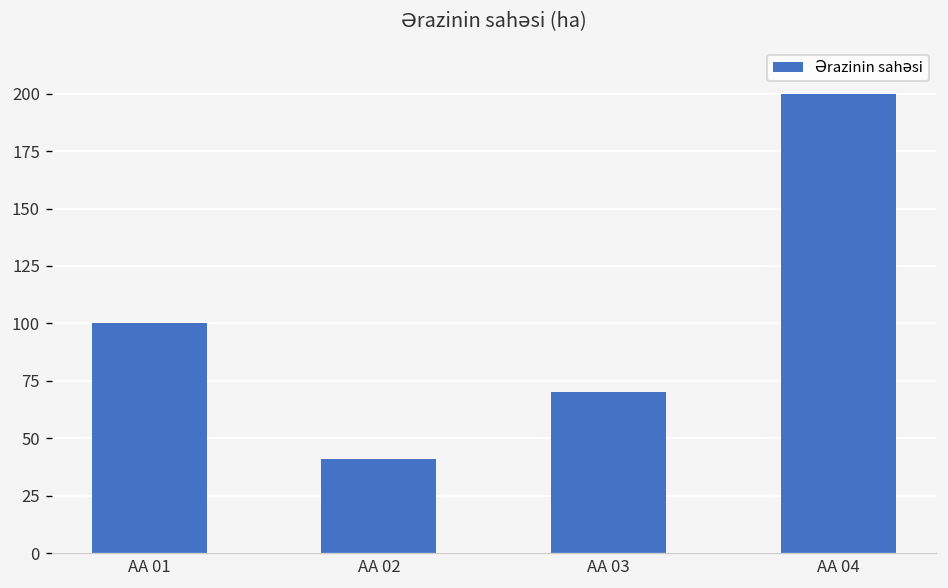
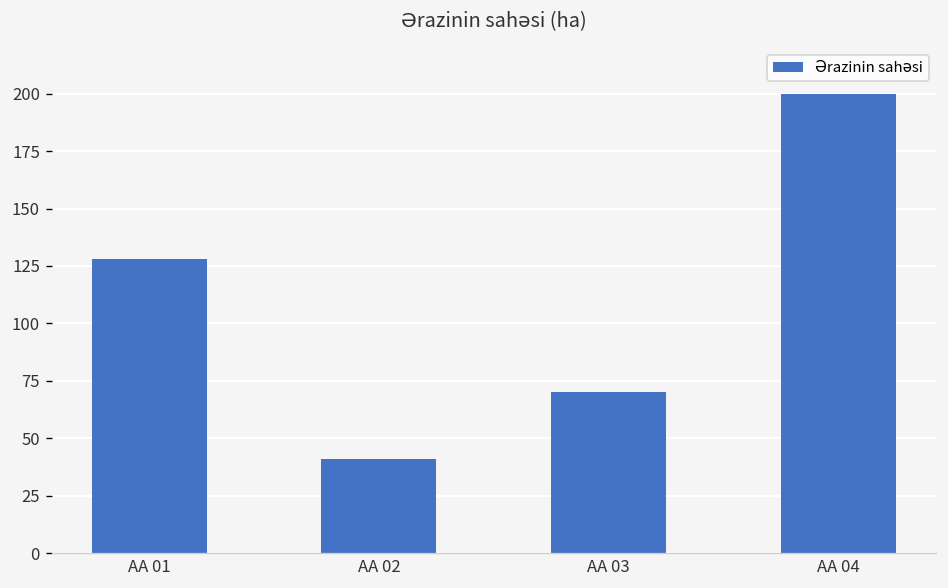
AA 01: 100 -> 128
